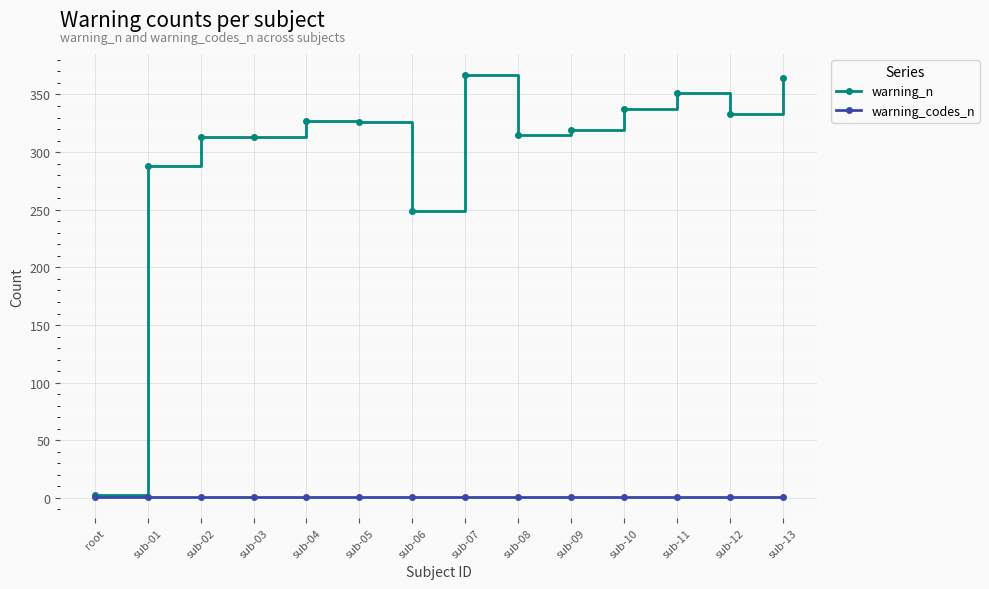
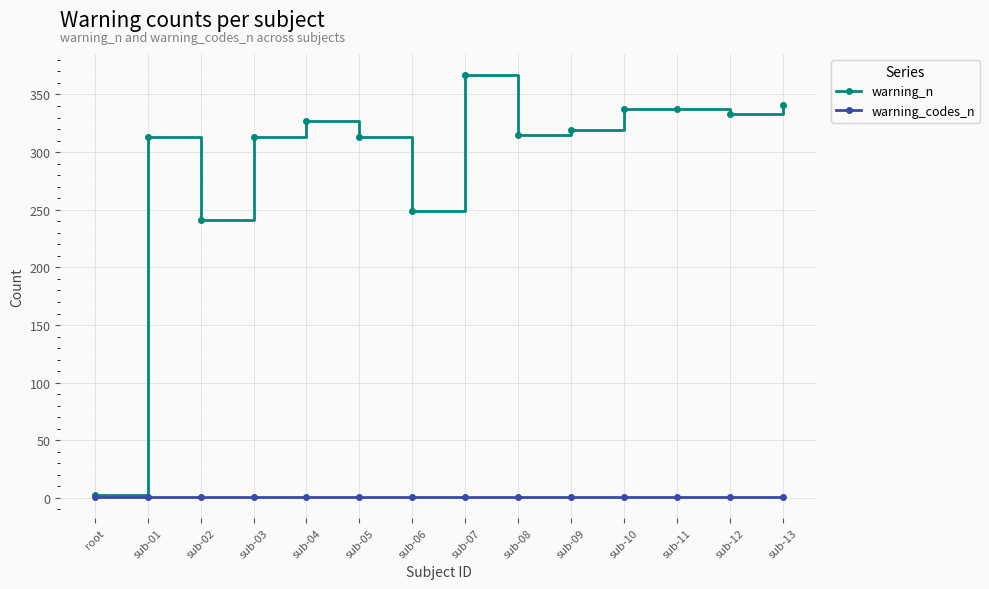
warning_n, sub-01: 288 -> 313
warning_n, sub-02: 313 -> 241
warning_n, sub-05: 326 -> 313
warning_n, sub-11: 351 -> 337
warning_n, sub-13: 364 -> 341
